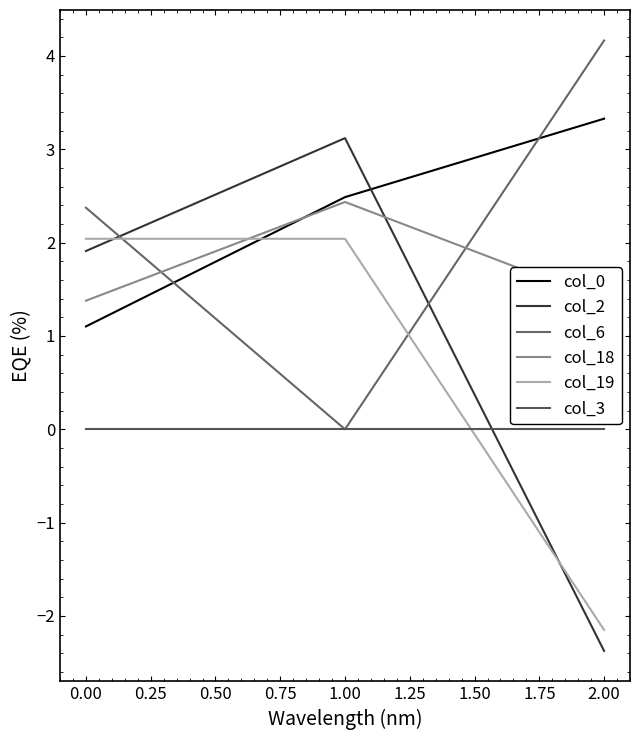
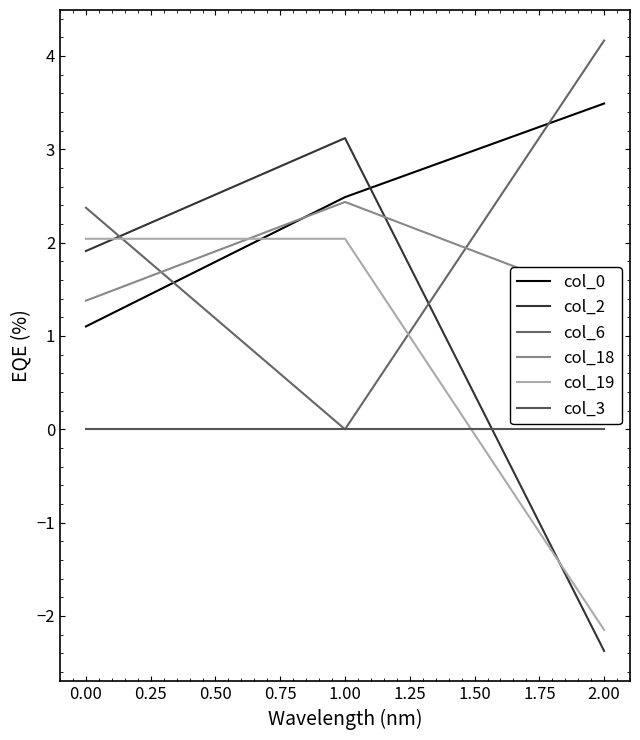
col_0, 2.00: 3.3 -> 3.5
